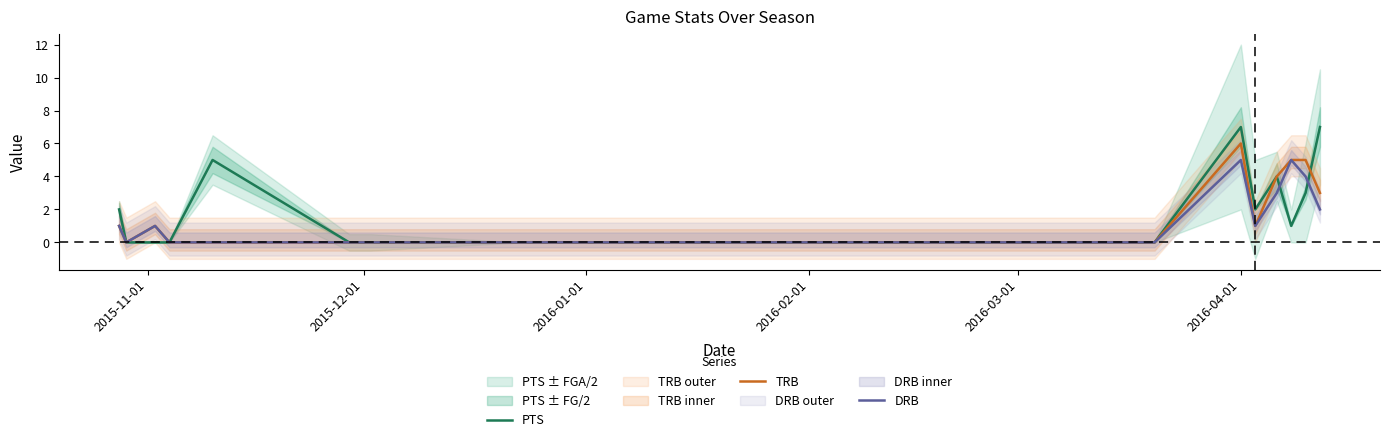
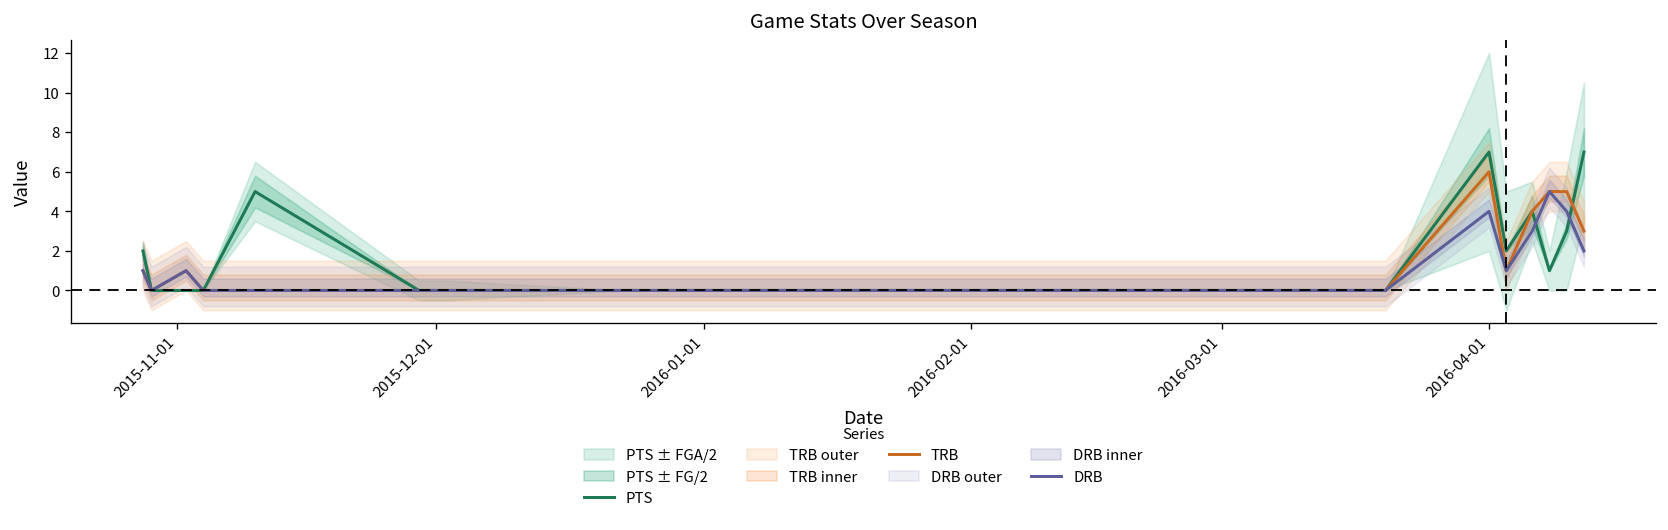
DRB, 2016-04-01: 5 -> 4
